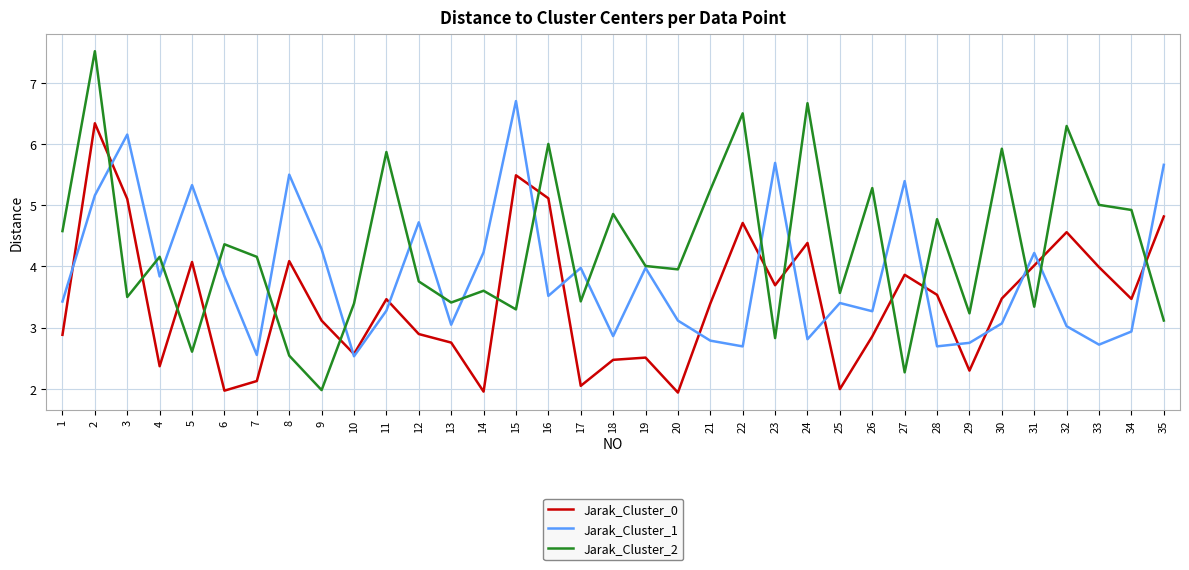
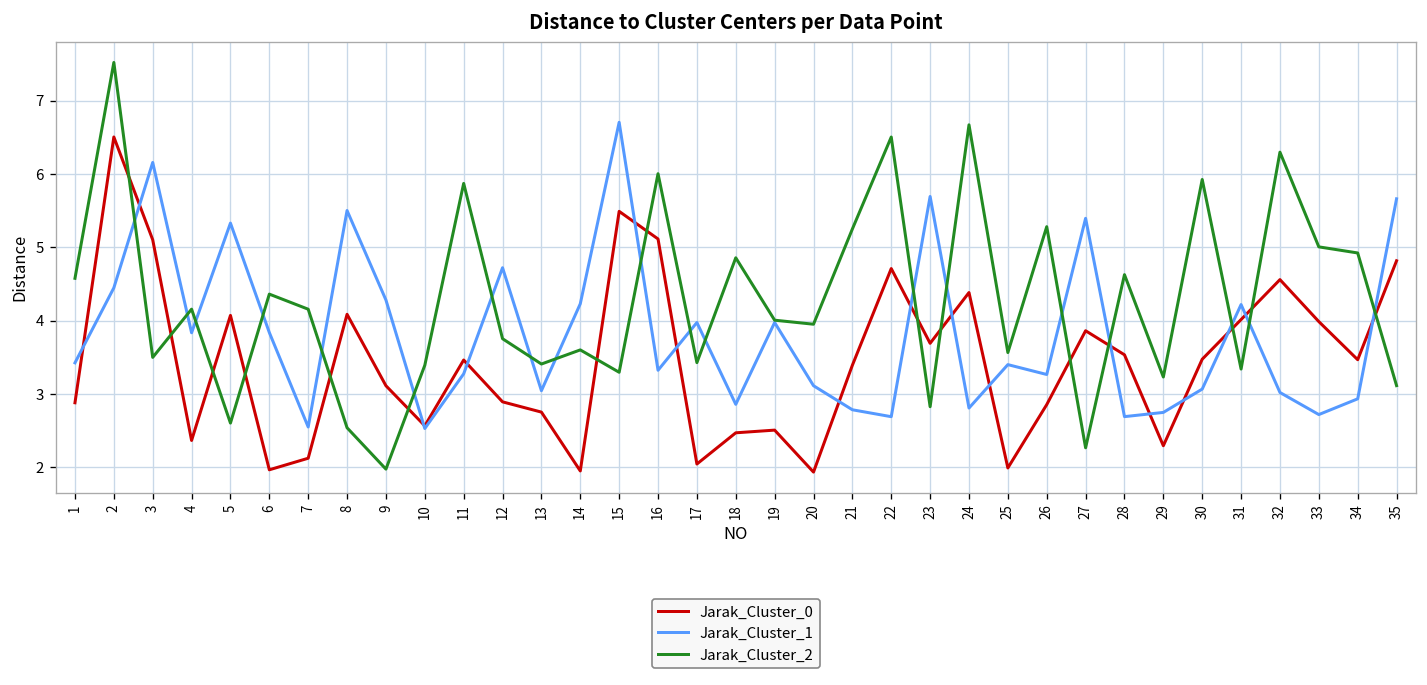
Jarak_Cluster_0, 2: 6.3 -> 6.5
Jarak_Cluster_1, 2: 5.2 -> 4.4
Jarak_Cluster_1, 16: 3.5 -> 3.3
Jarak_Cluster_2, 28: 4.8 -> 4.6
